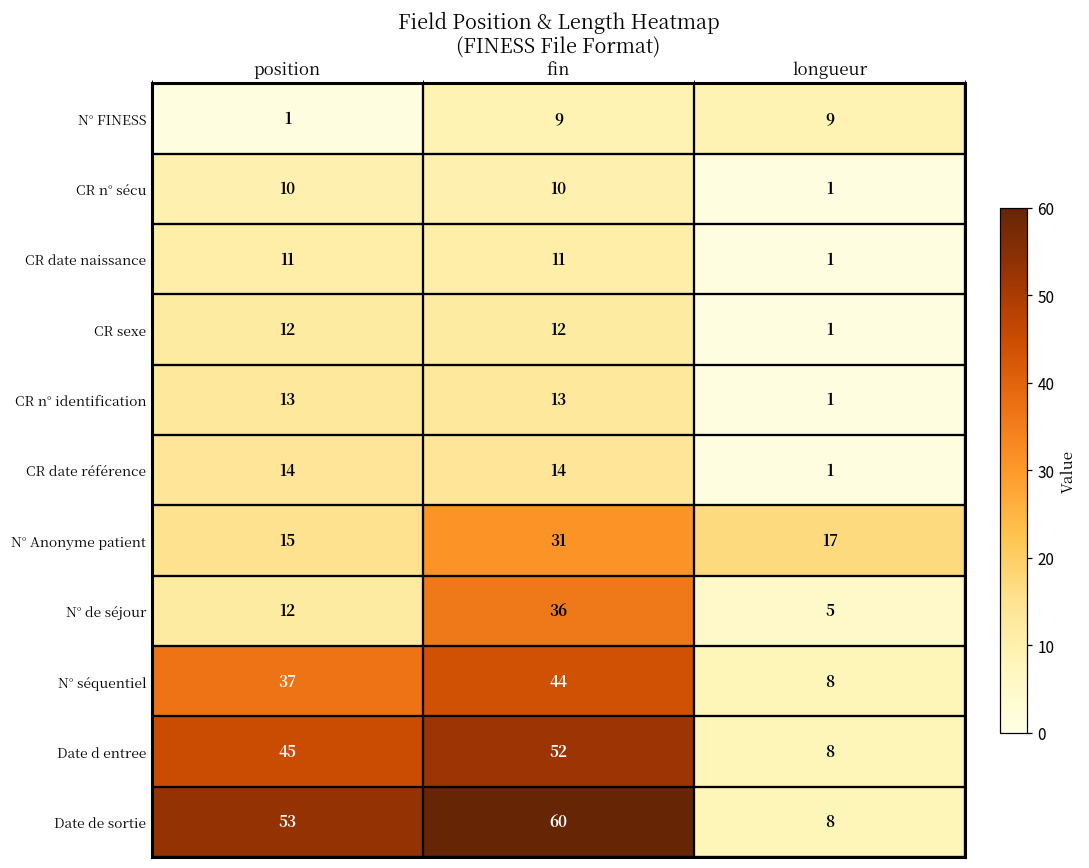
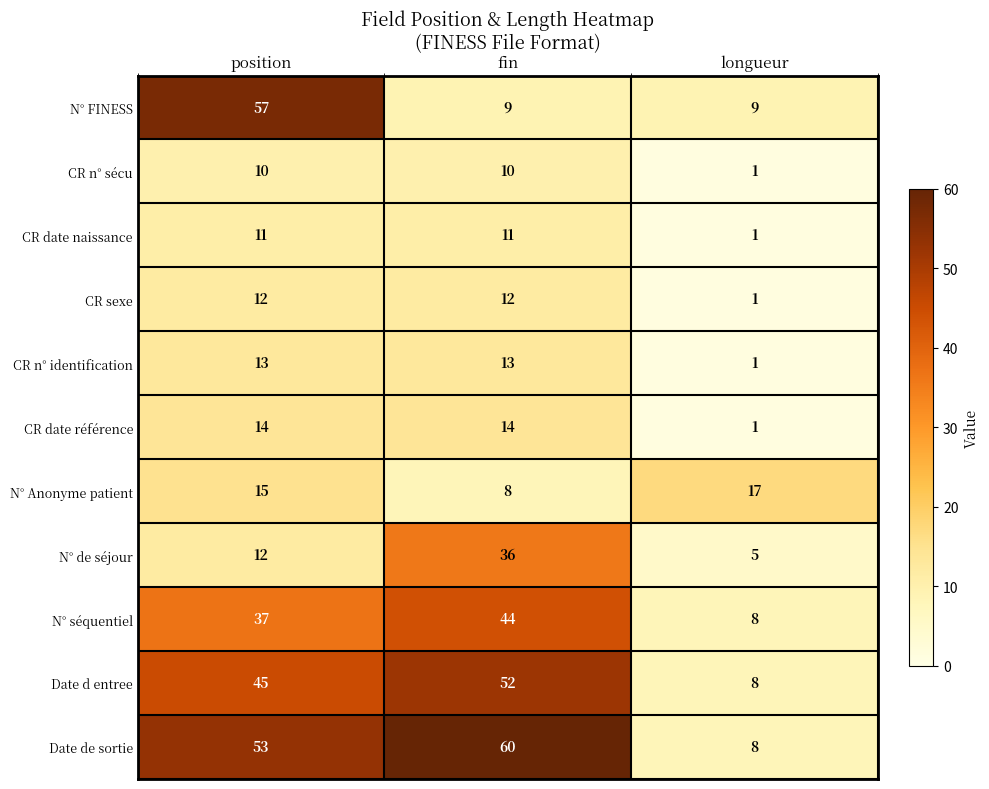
N° FINESS, position: 1 -> 57
N° Anonyme patient, fin: 31 -> 8
